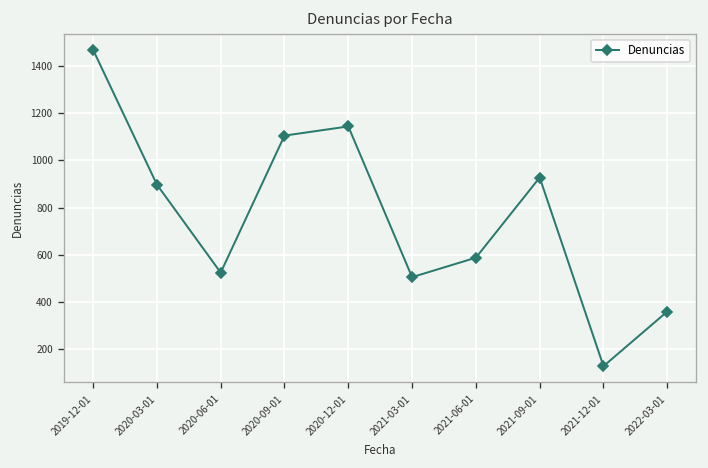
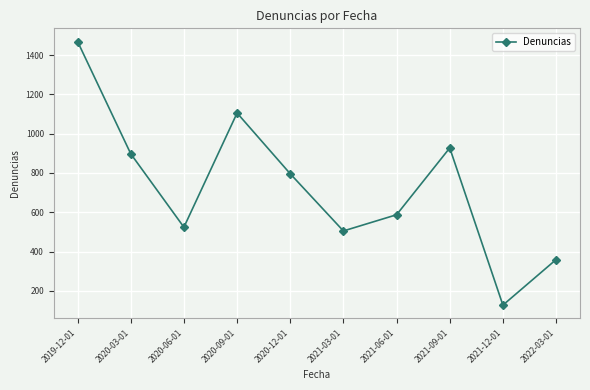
2020-12-01: 1140 -> 800
